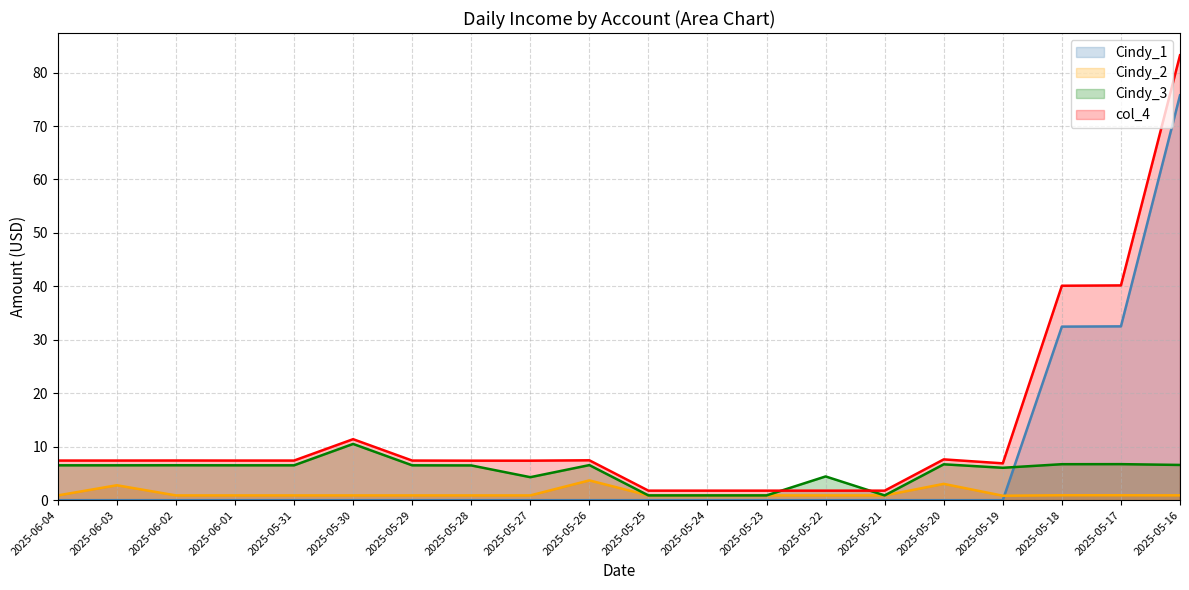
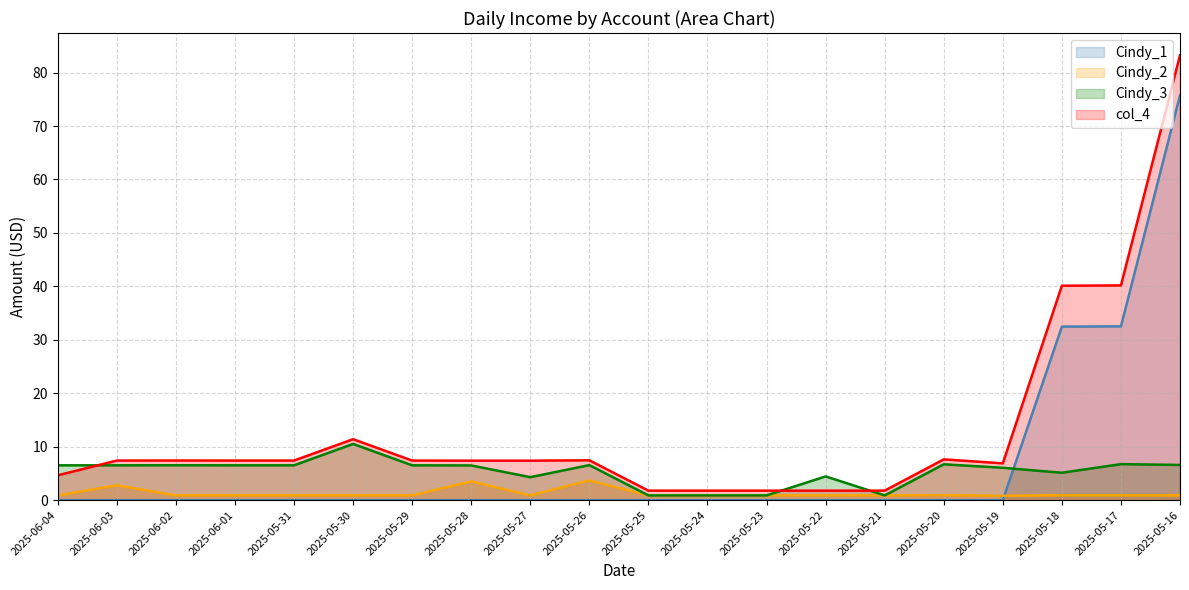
col_4, 2025-06-04: 7 -> 5
Cindy_2, 2025-05-28: 1 -> 4
Cindy_2, 2025-05-20: 3 -> 1
Cindy_3, 2025-05-18: 7 -> 5
